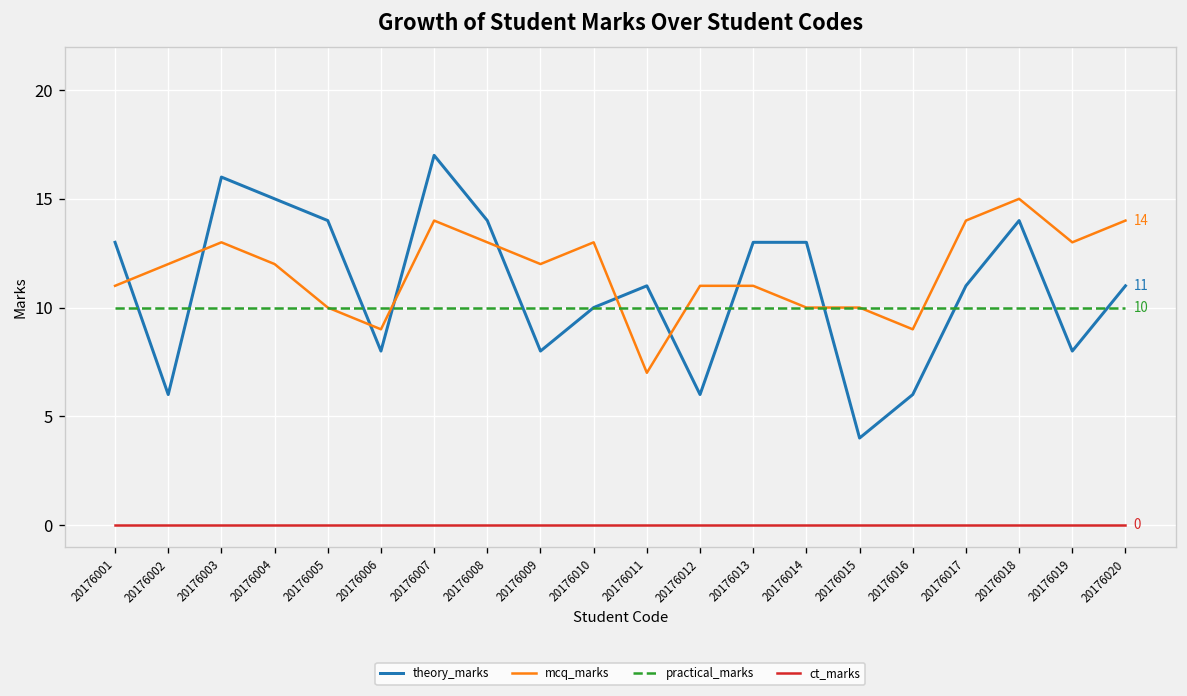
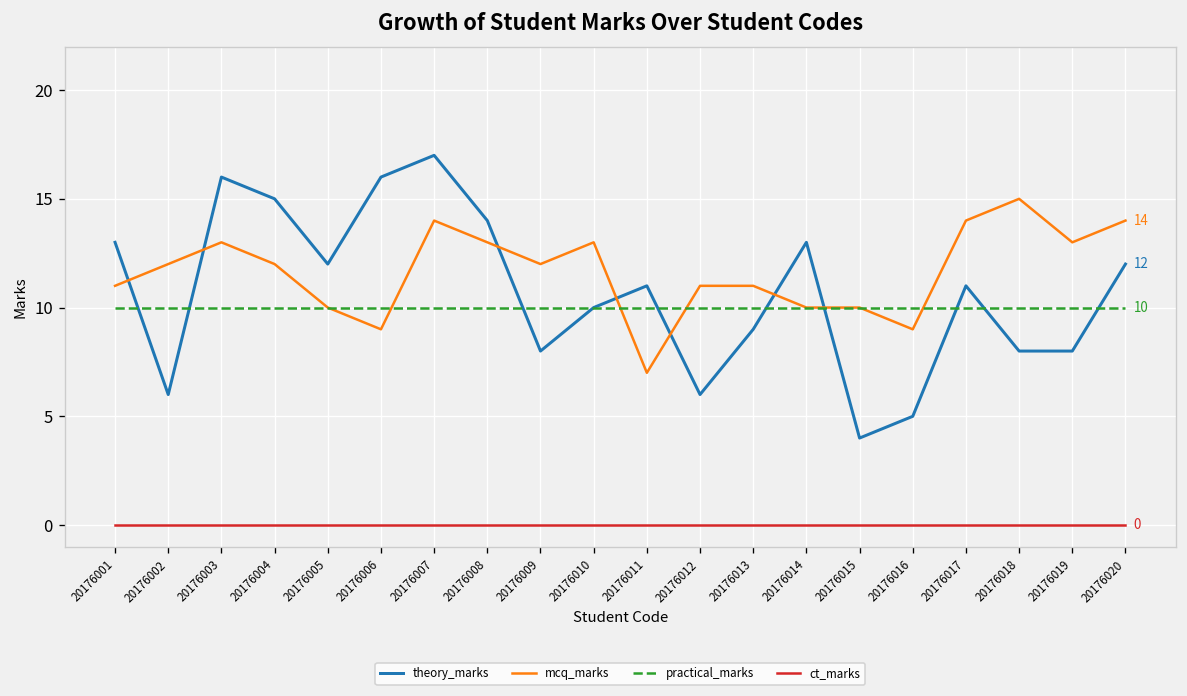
theory_marks, 20176005: 14 -> 12
theory_marks, 20176006: 8 -> 16
theory_marks, 20176013: 13 -> 9
theory_marks, 20176016: 6 -> 5
theory_marks, 20176018: 14 -> 8
theory_marks, 20176020: 11 -> 12
